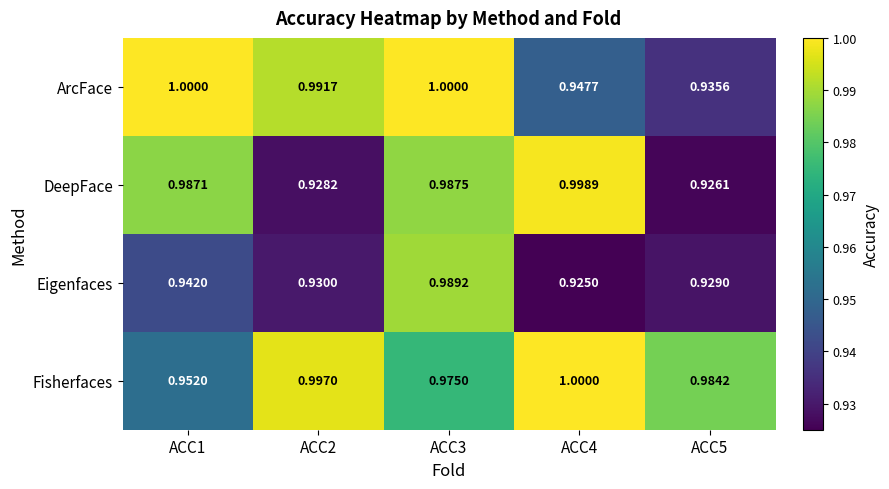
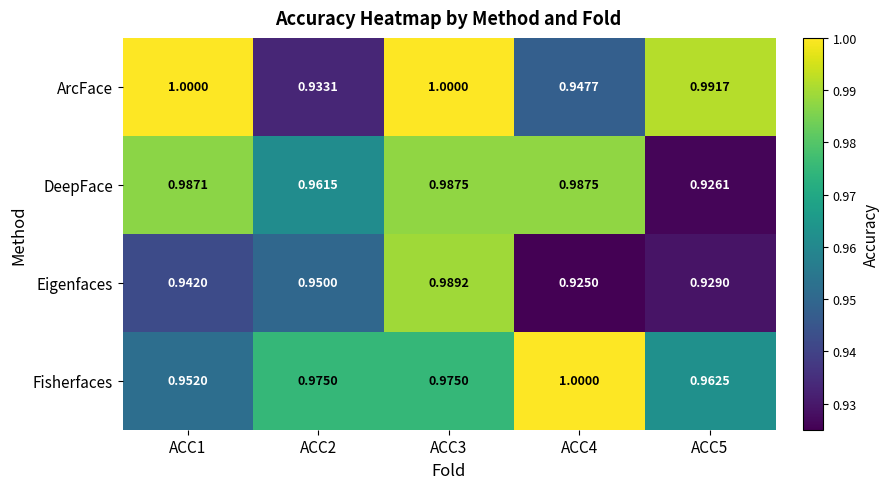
ArcFace, ACC2: 0.9917 -> 0.9331
ArcFace, ACC5: 0.9356 -> 0.9917
DeepFace, ACC2: 0.9282 -> 0.9615
DeepFace, ACC4: 0.9989 -> 0.9875
Eigenfaces, ACC2: 0.9300 -> 0.9500
Fisherfaces, ACC2: 0.9970 -> 0.9750
Fisherfaces, ACC5: 0.9842 -> 0.9625
